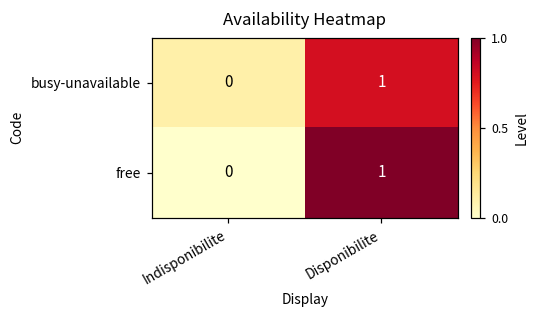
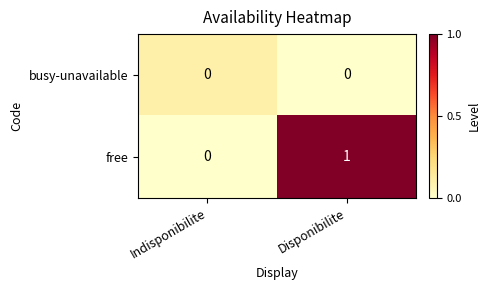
busy-unavailable, Disponibilite: 1 -> 0
